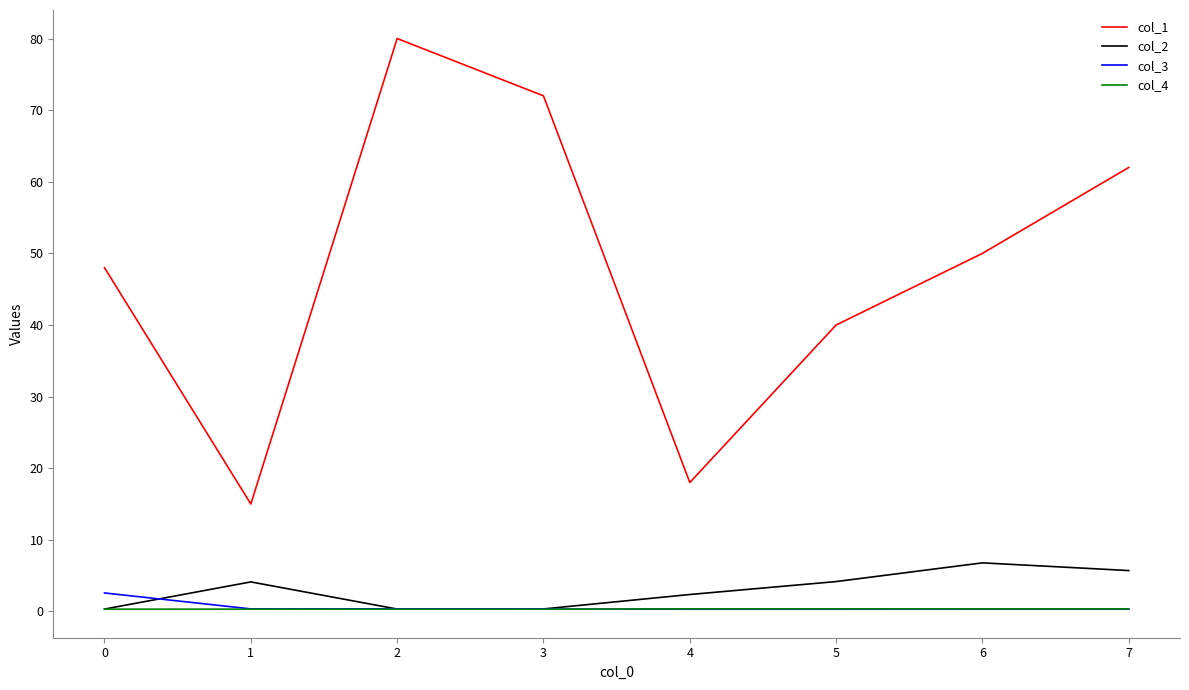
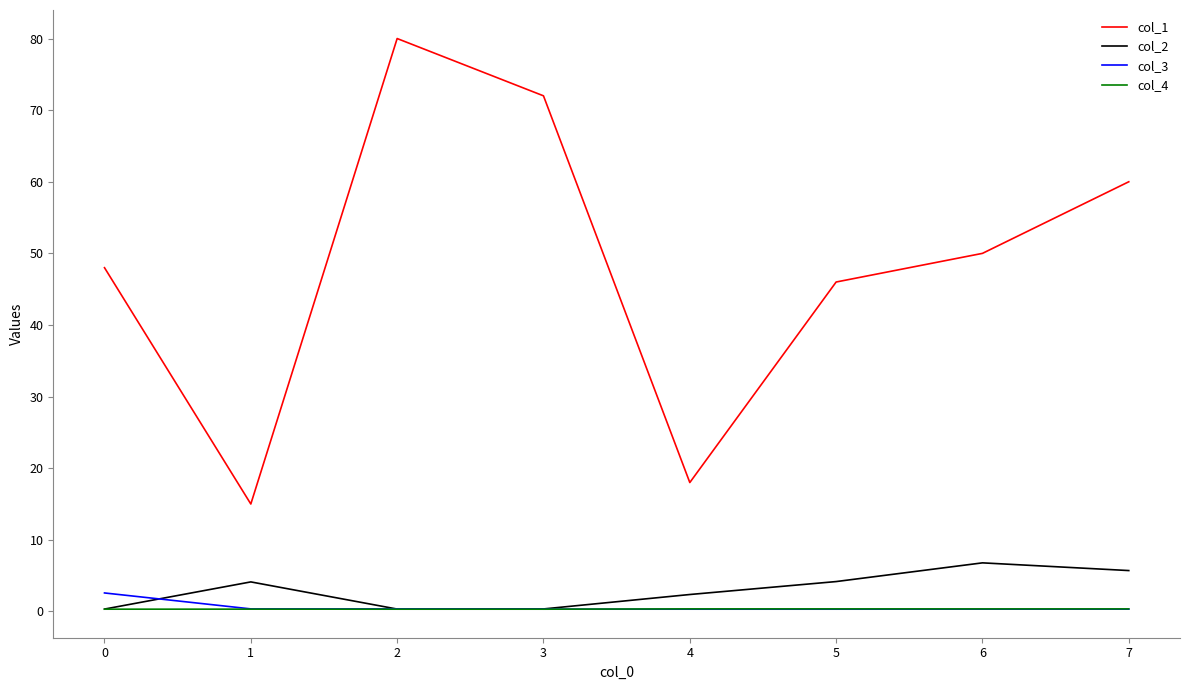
col_1, 5: 40 -> 46
col_1, 7: 62 -> 60
